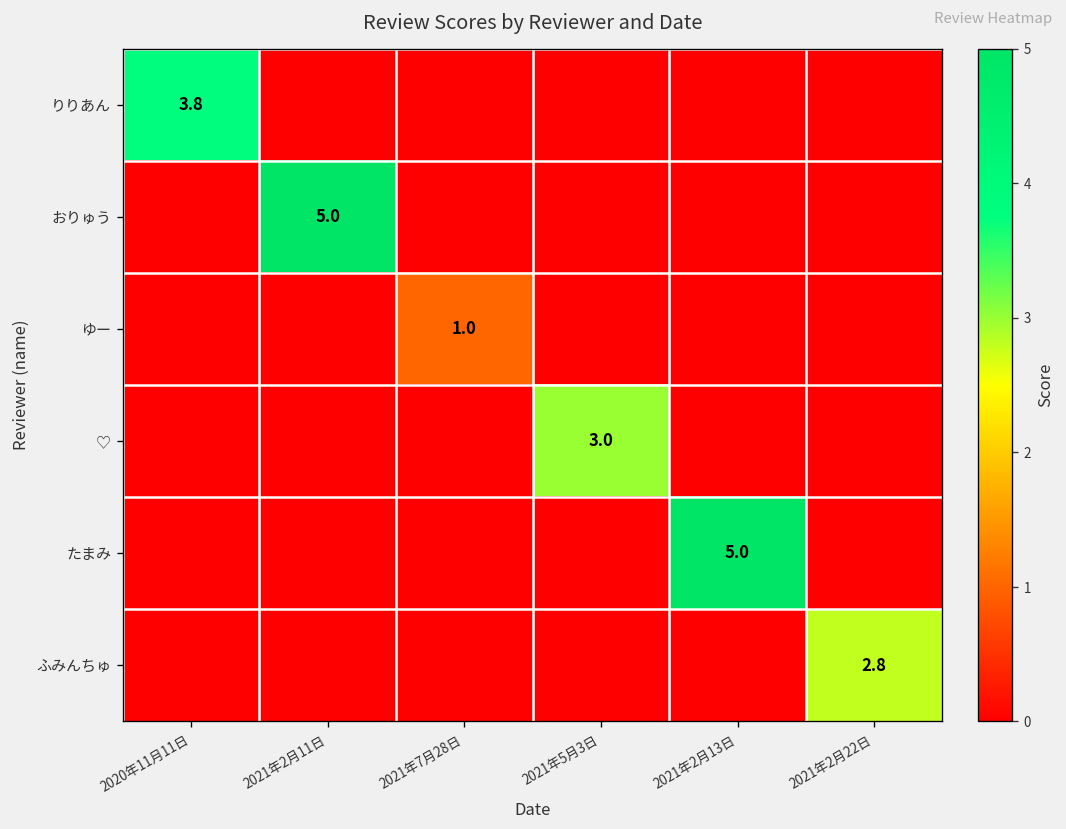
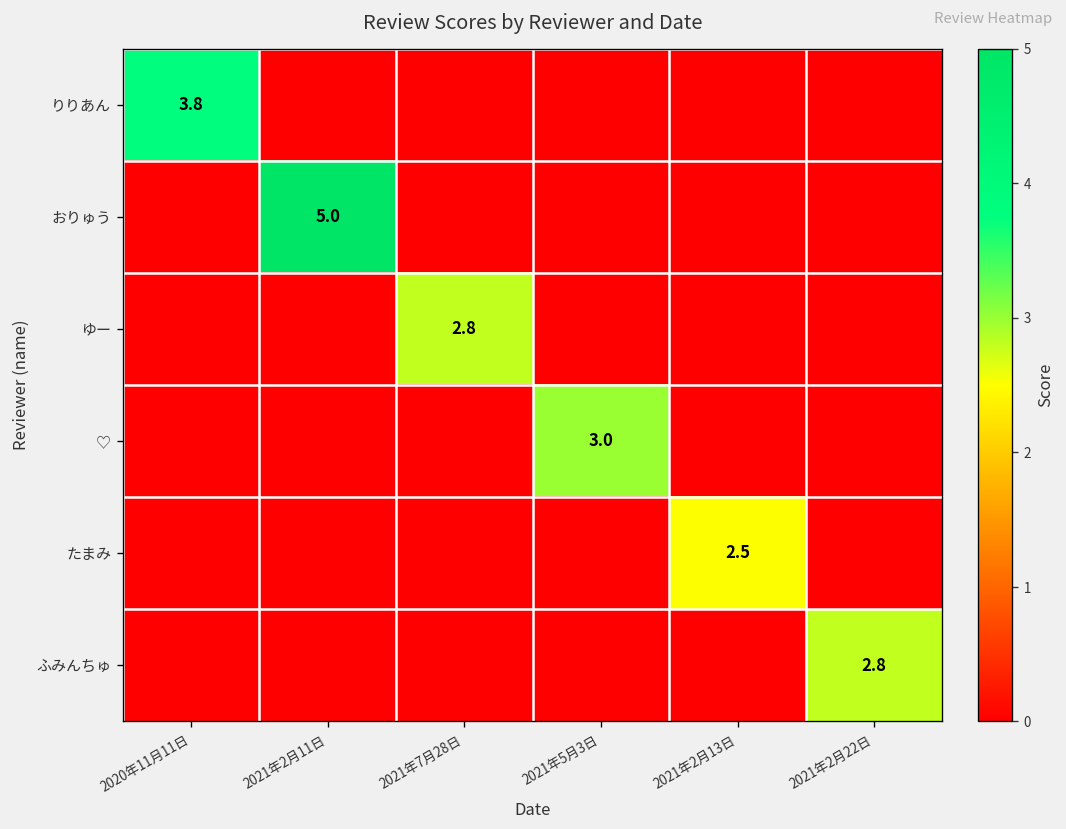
ゆー, 2021年7月28日: 1.0 -> 2.8
たまみ, 2021年2月13日: 5.0 -> 2.5
